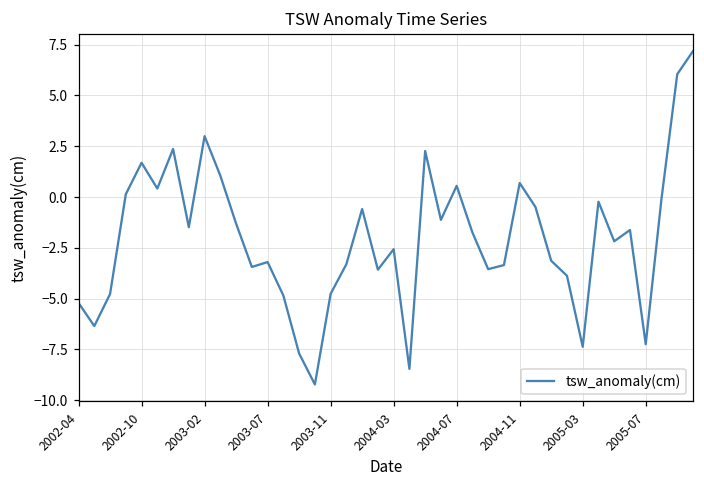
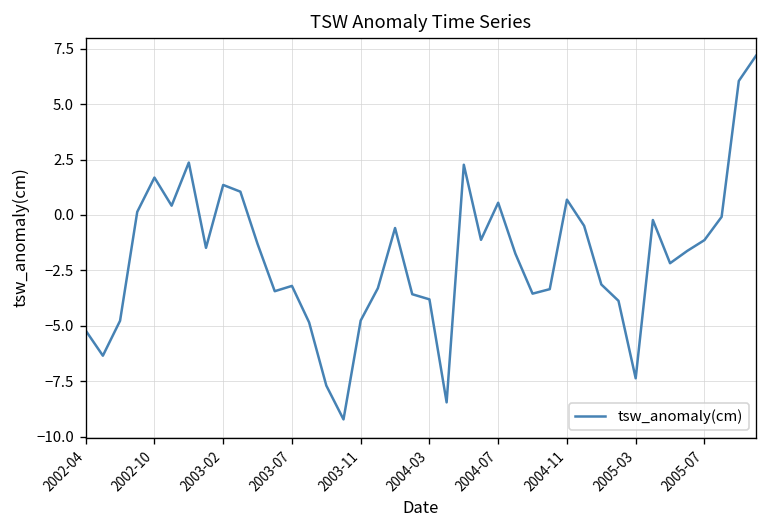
2003-02: 3.0 -> 1.4
2004-03: -2.6 -> -3.8
2005-07: -7.2 -> -1.1
